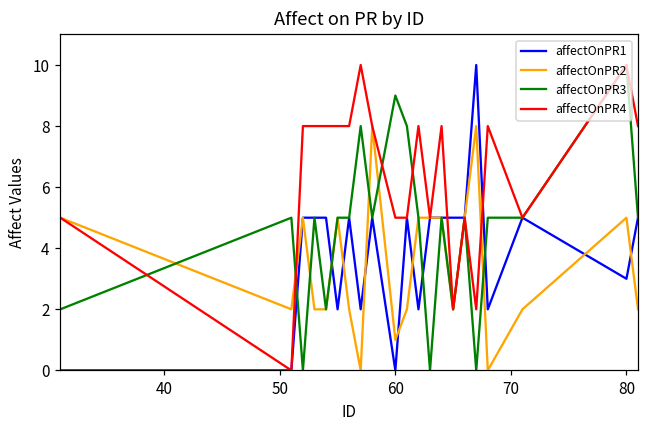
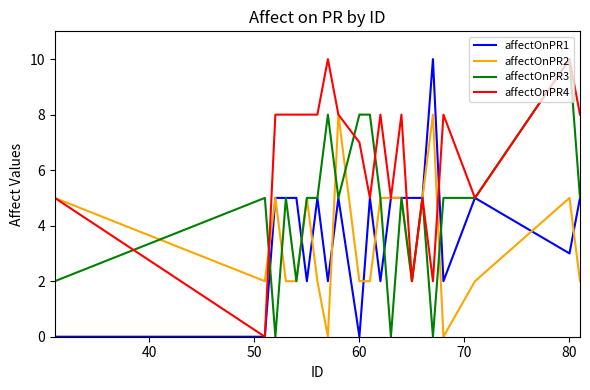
affectOnPR2, 60: 1 -> 2
affectOnPR3, 60: 9 -> 8
affectOnPR4, 60: 5 -> 7
